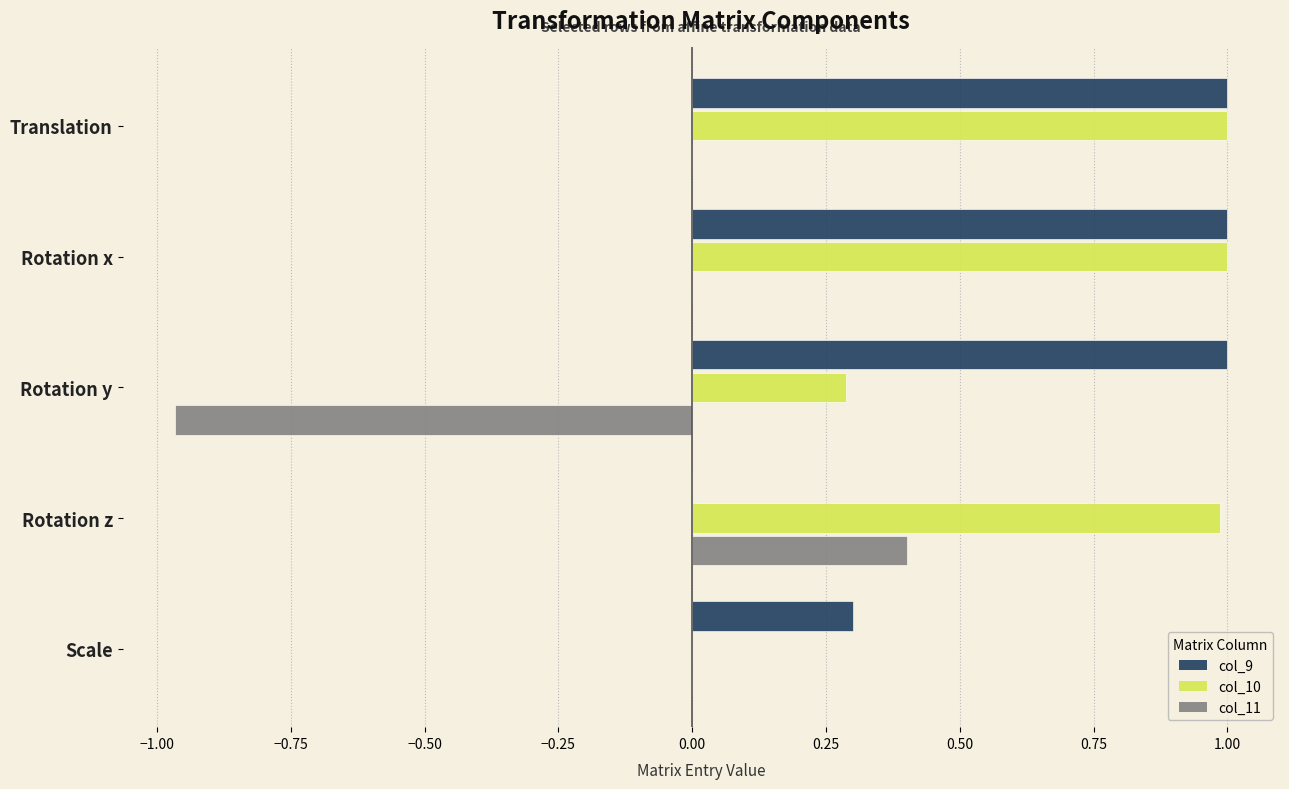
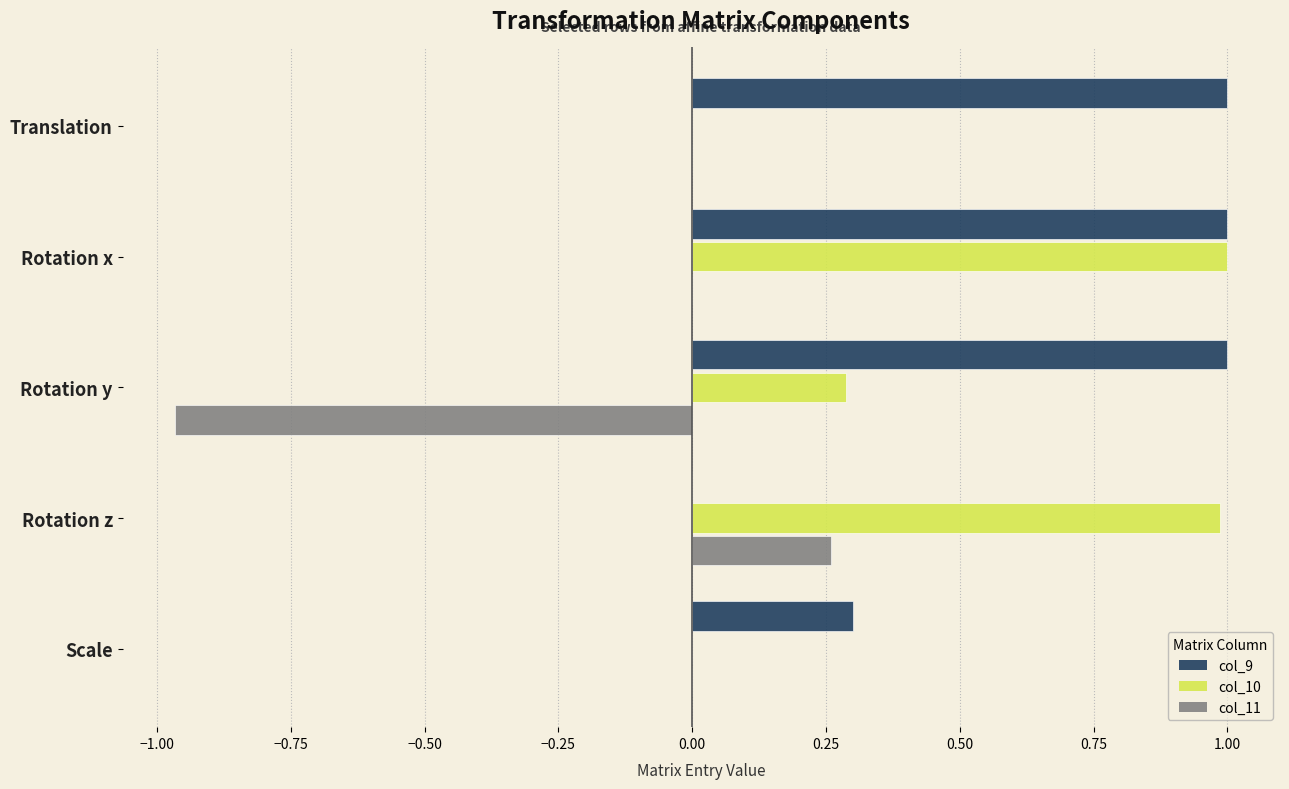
col_10, Translation: 1 -> 0
col_11, Rotation z: 0.40 -> 0.26
